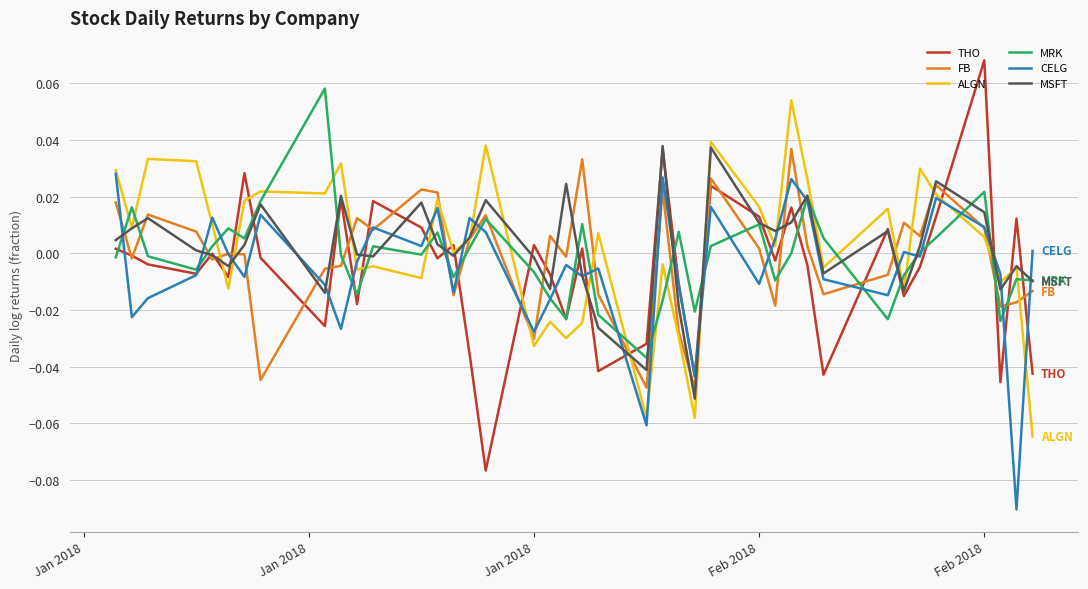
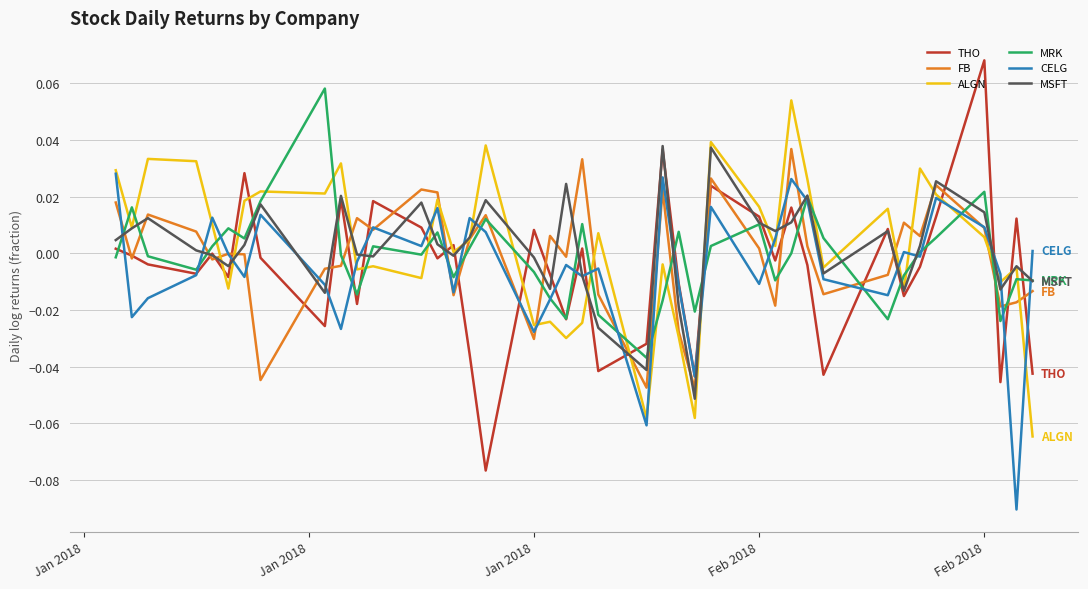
THO, Jan 2018: 0.003 -> 0.008
ALGN, Jan 2018: -0.033 -> -0.025
